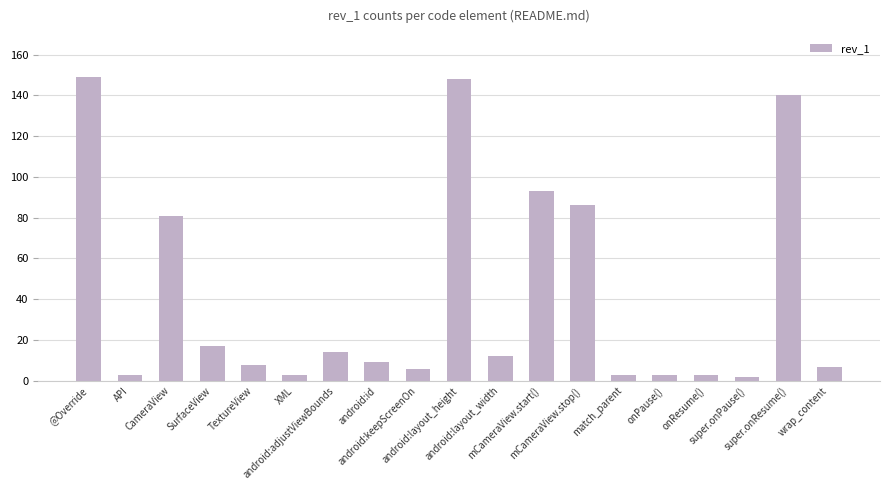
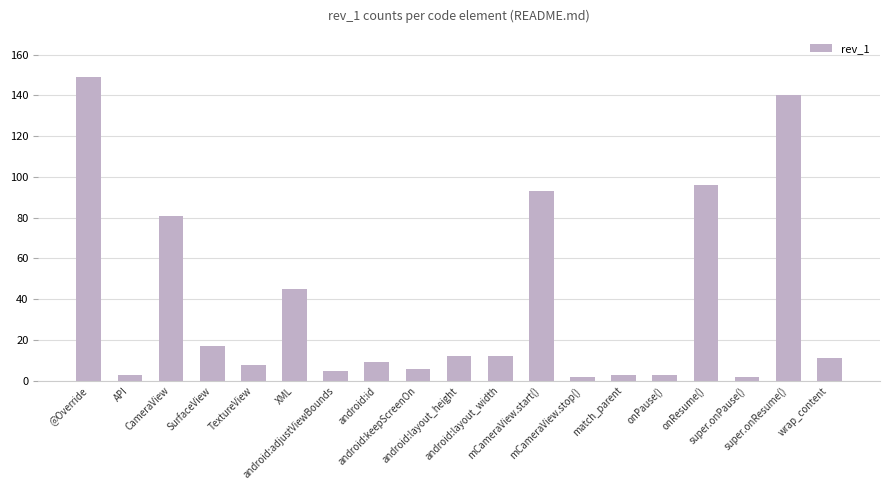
XML: 3 -> 45
android:adjustViewBounds: 14 -> 5
android:layout_height: 148 -> 12
mCameraView.stop(): 86 -> 2
onResume(): 3 -> 96
wrap_content: 7 -> 11
